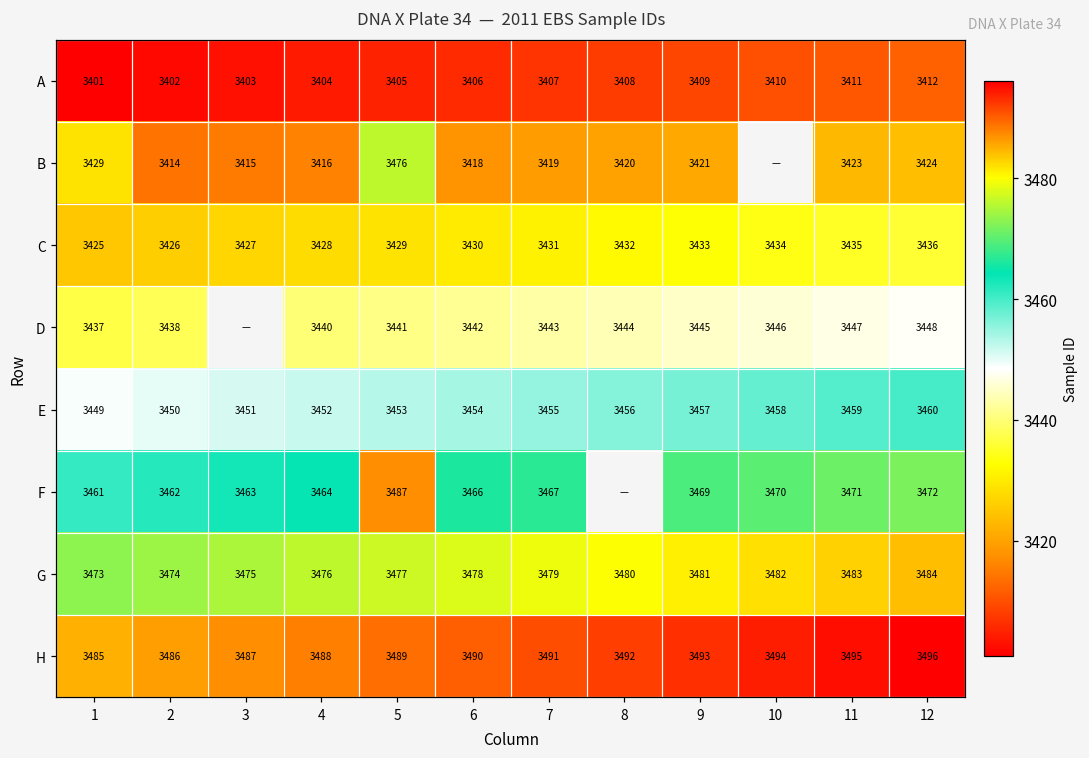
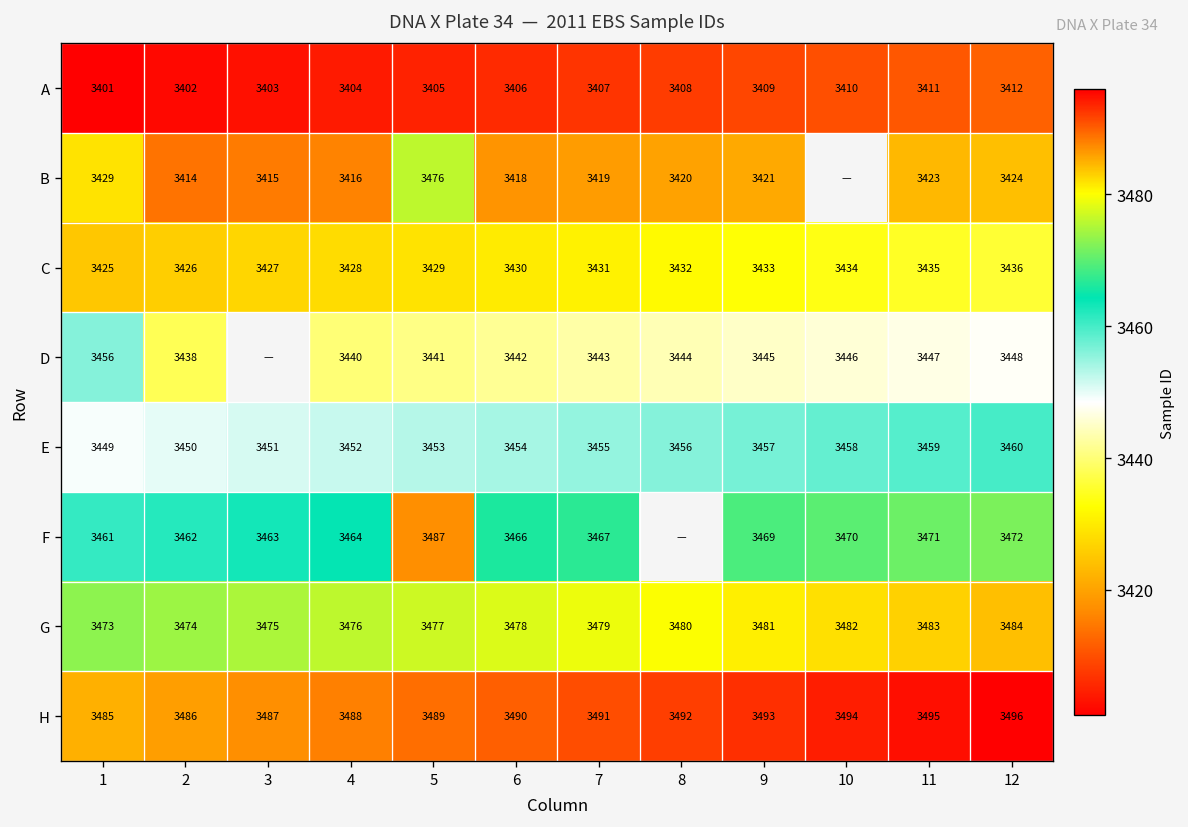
D, 1: 3437 -> 3456
